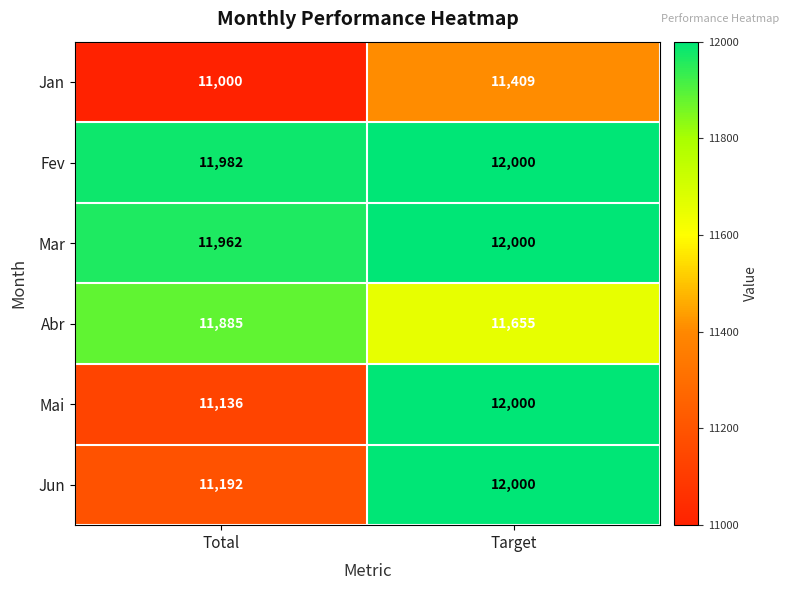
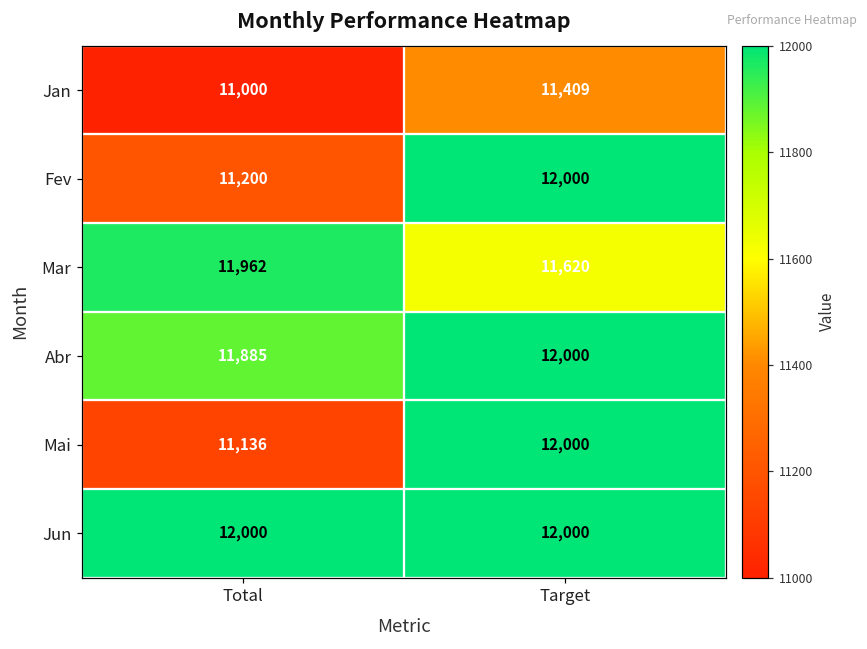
Fev, Total: 11,982 -> 11,200
Mar, Target: 12,000 -> 11,620
Abr, Target: 11,655 -> 12,000
Jun, Total: 11,192 -> 12,000
